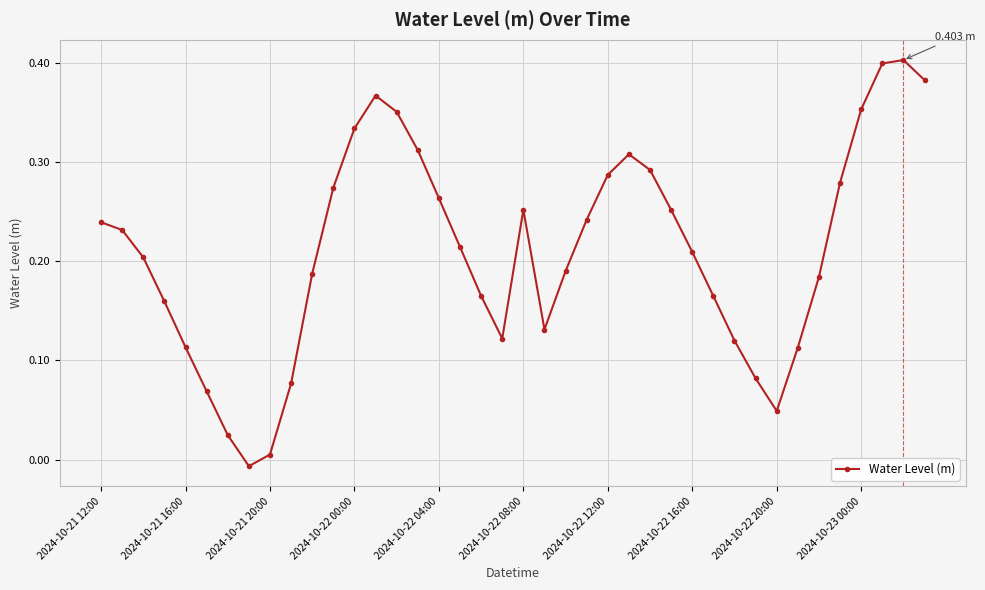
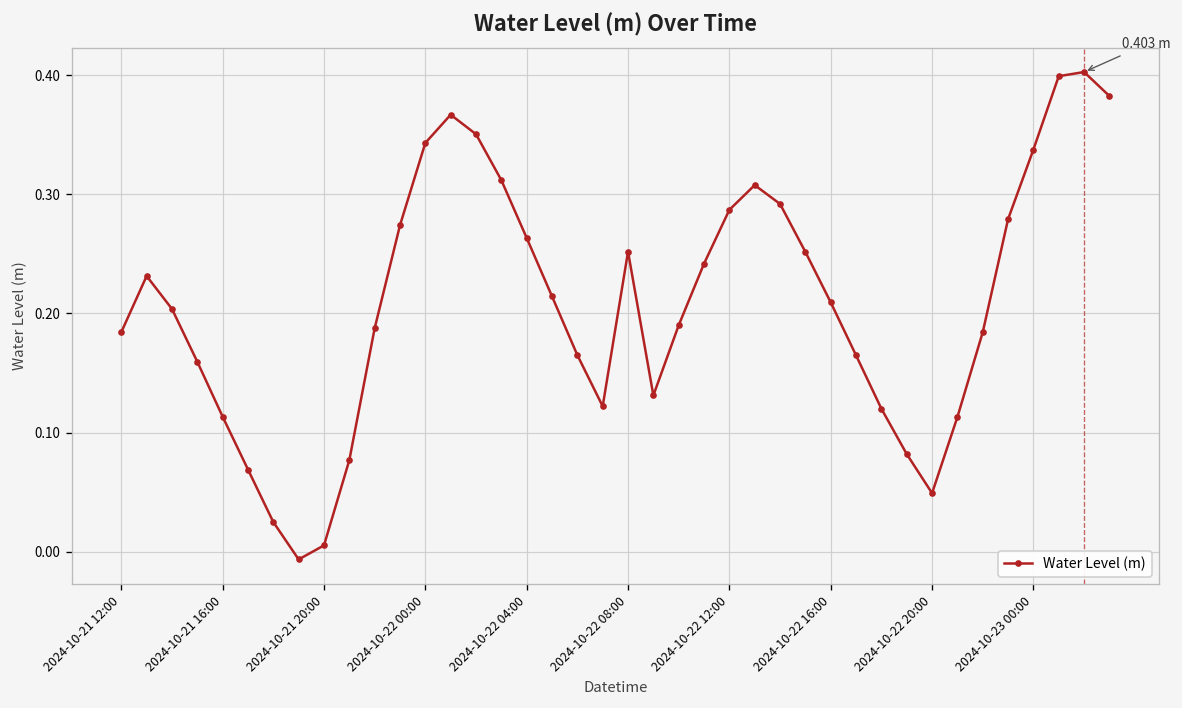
2024-10-21 12:00: 0.24 -> 0.18
2024-10-22 00:00: 0.33 -> 0.34
2024-10-23 00:00: 0.35 -> 0.34
